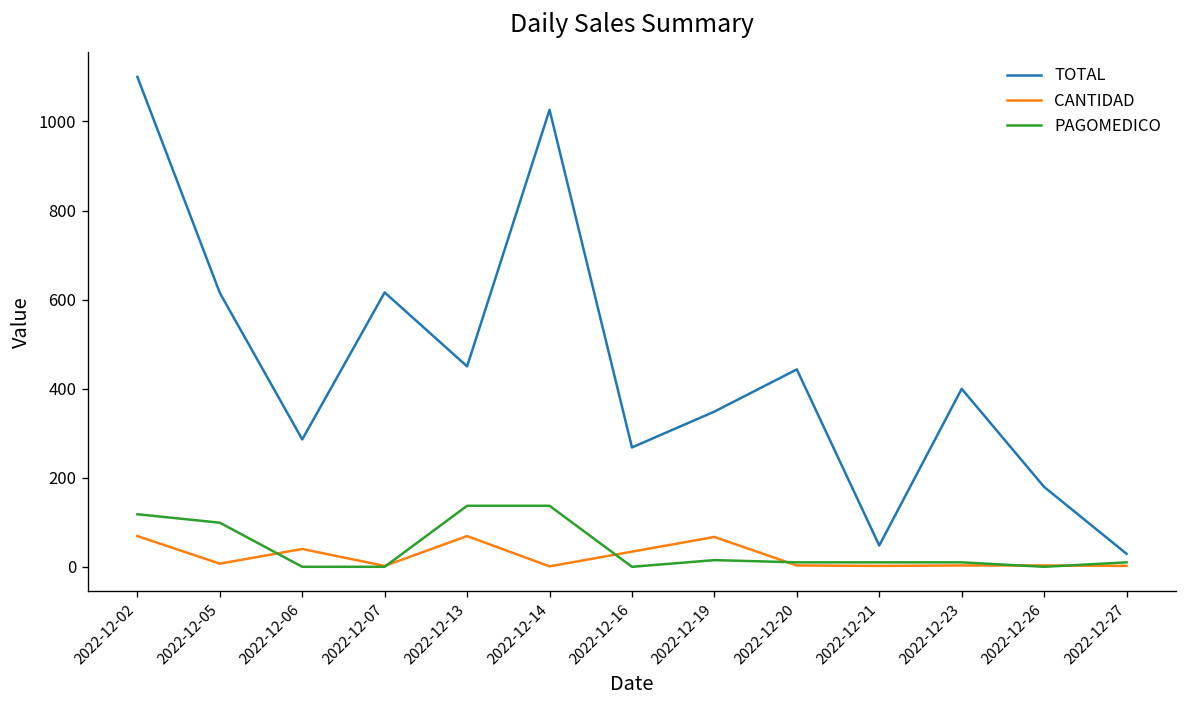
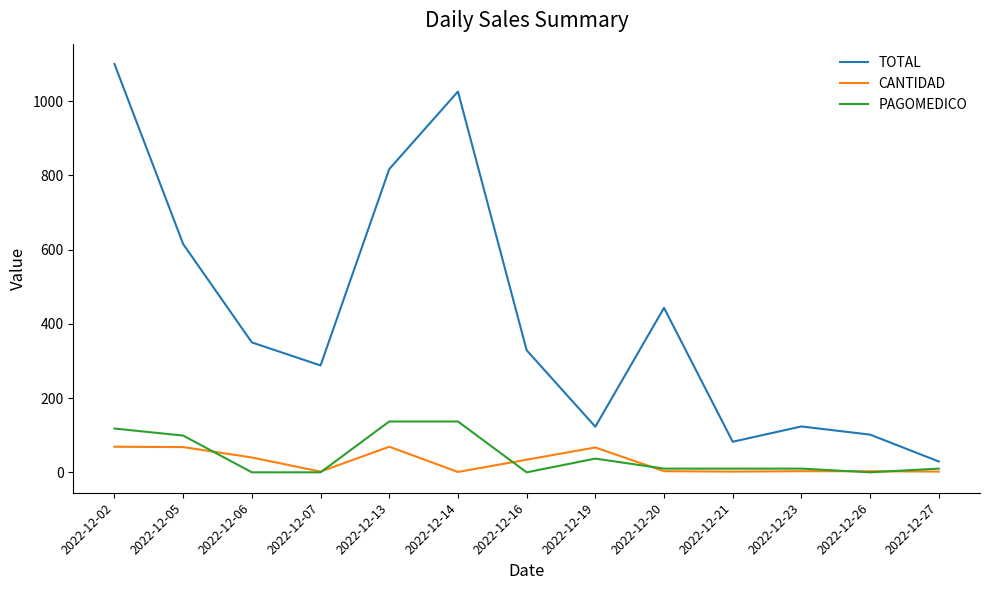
CANTIDAD, 2022-12-05: 10 -> 70
TOTAL, 2022-12-06: 290 -> 350
TOTAL, 2022-12-07: 620 -> 290
TOTAL, 2022-12-13: 450 -> 820
TOTAL, 2022-12-16: 270 -> 330
TOTAL, 2022-12-19: 350 -> 120
PAGOMEDICO, 2022-12-19: 20 -> 40
TOTAL, 2022-12-21: 50 -> 80
TOTAL, 2022-12-23: 400 -> 120
TOTAL, 2022-12-26: 180 -> 100
